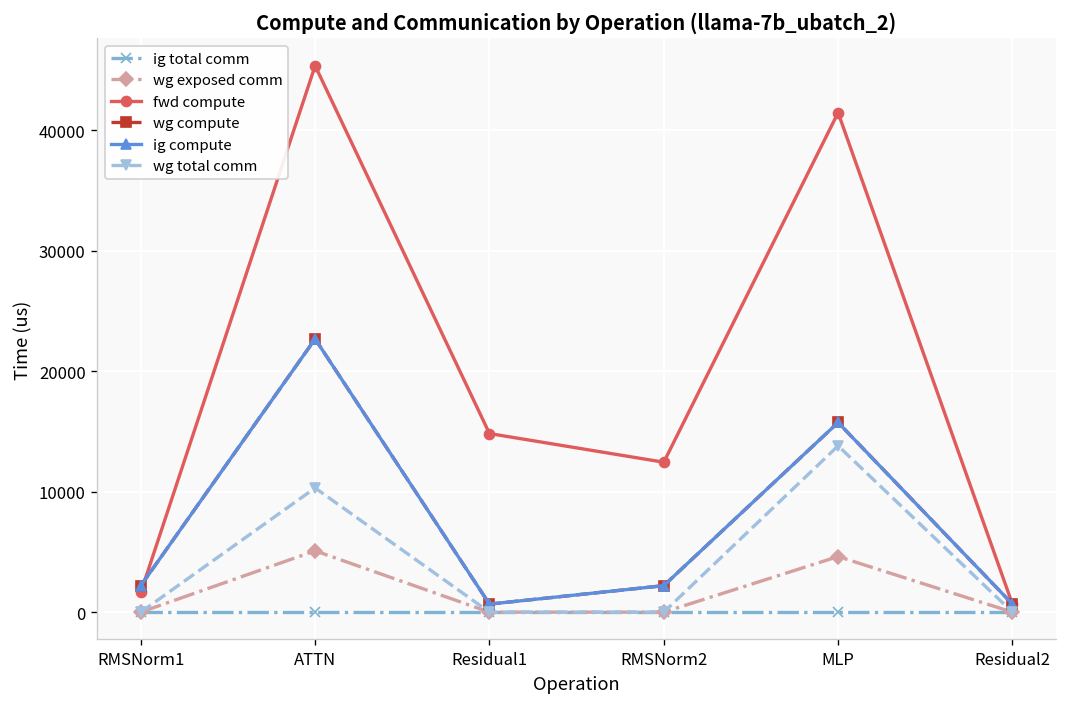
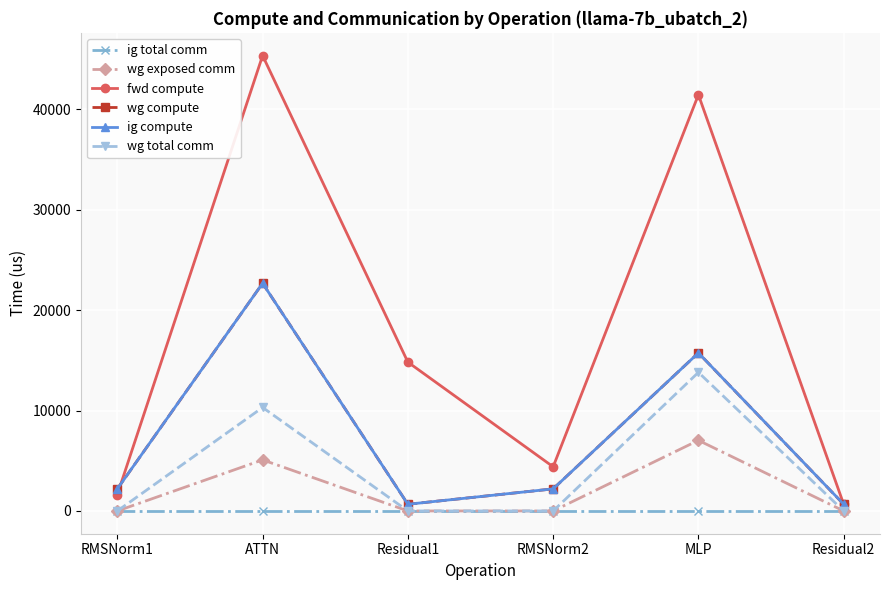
fwd compute, RMSNorm2: 12400 -> 4400
wg exposed comm, MLP: 4600 -> 7000
